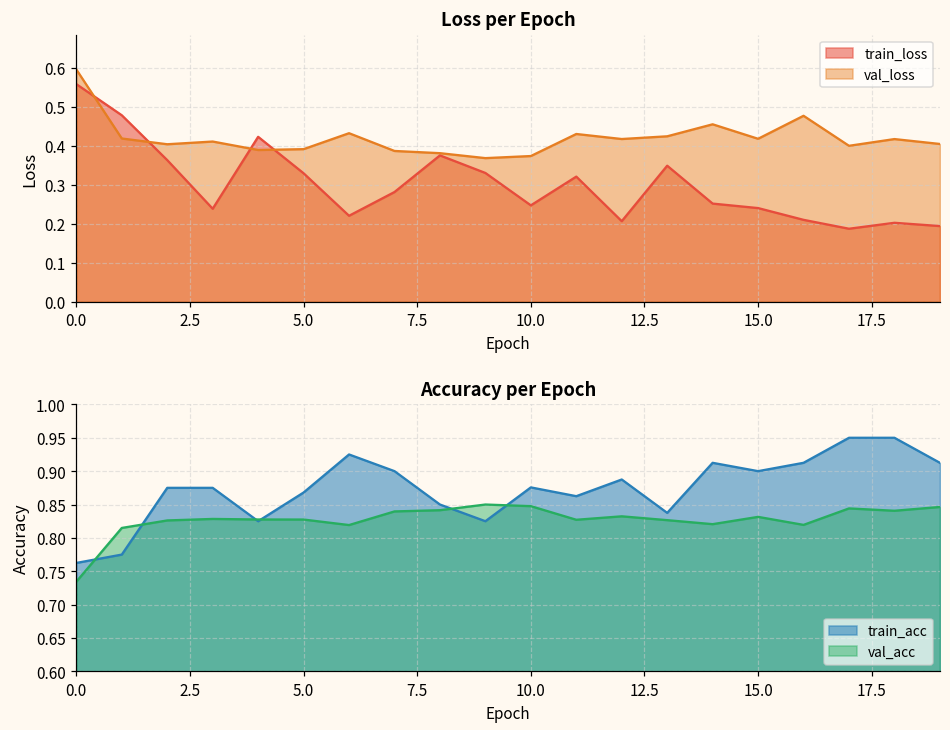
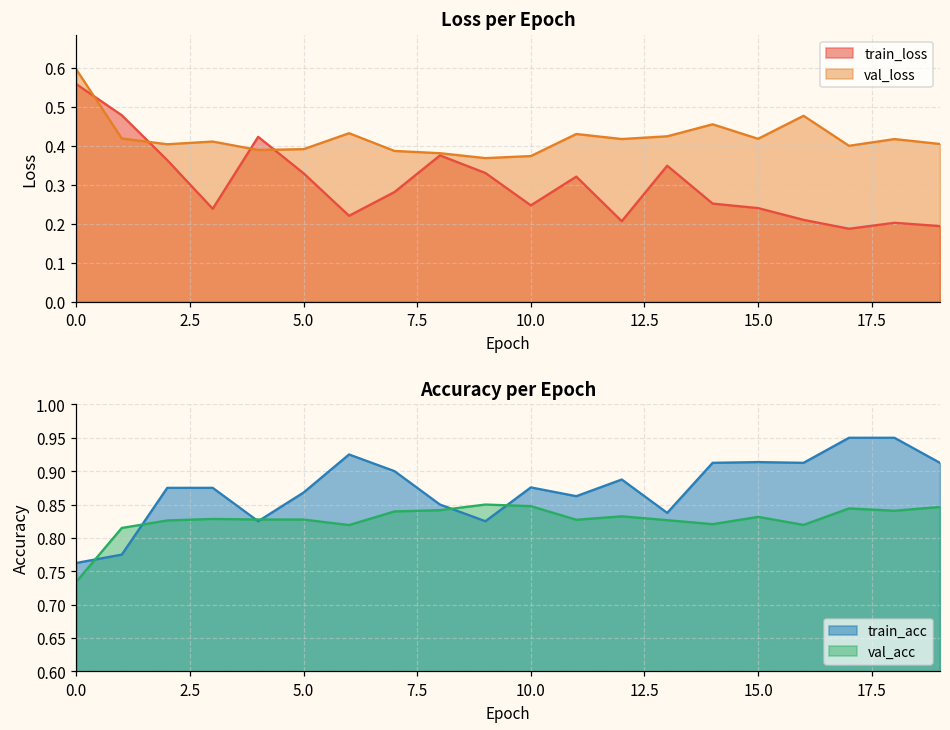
Accuracy per Epoch, train_acc, 15.0: 0.90 -> 0.91
